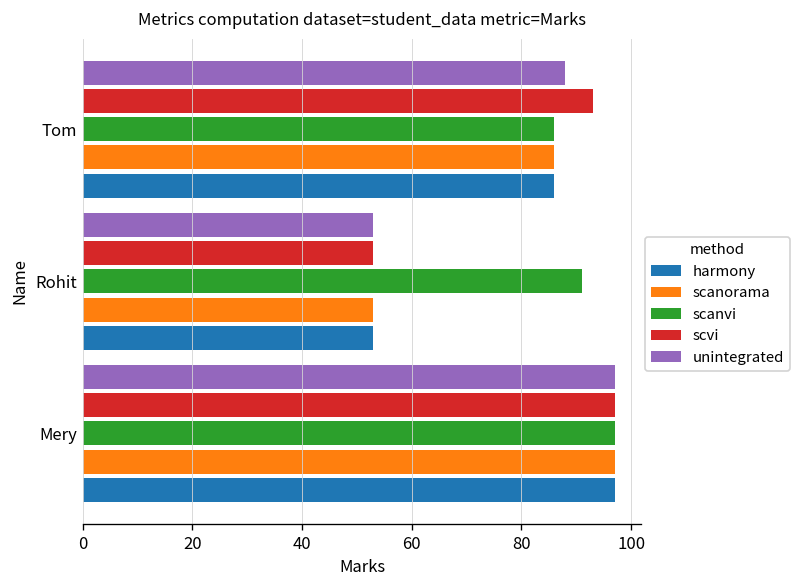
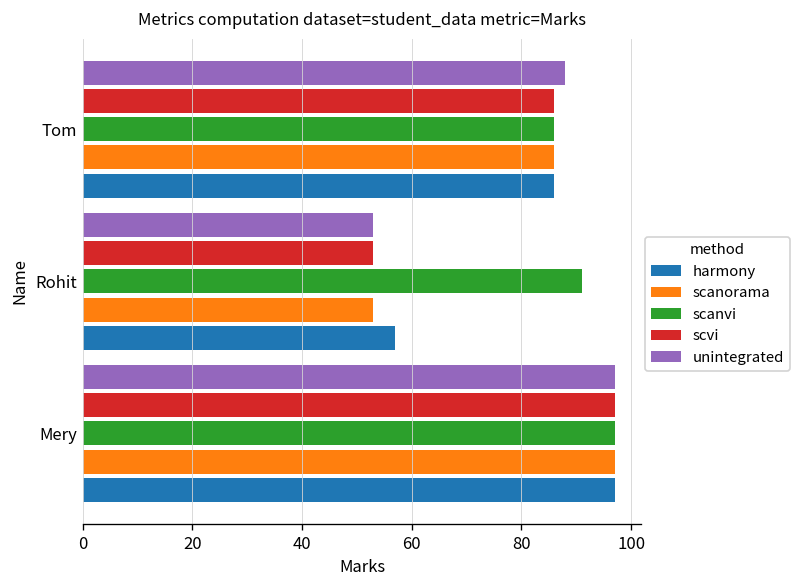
scvi, Tom: 93 -> 86
harmony, Rohit: 53 -> 57
